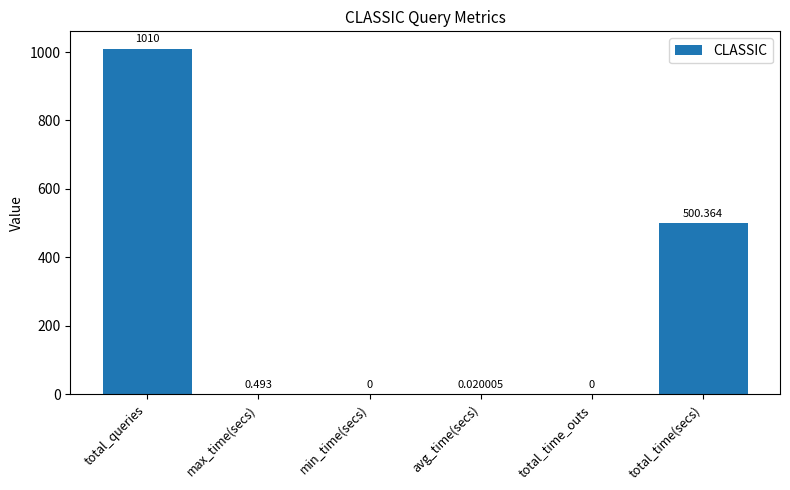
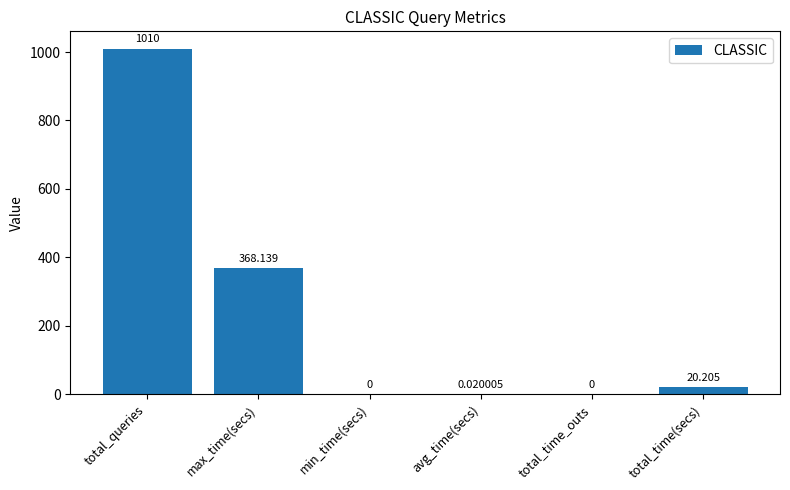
max_time(secs): 0.493 -> 368.139
total_time(secs): 500.364 -> 20.205
